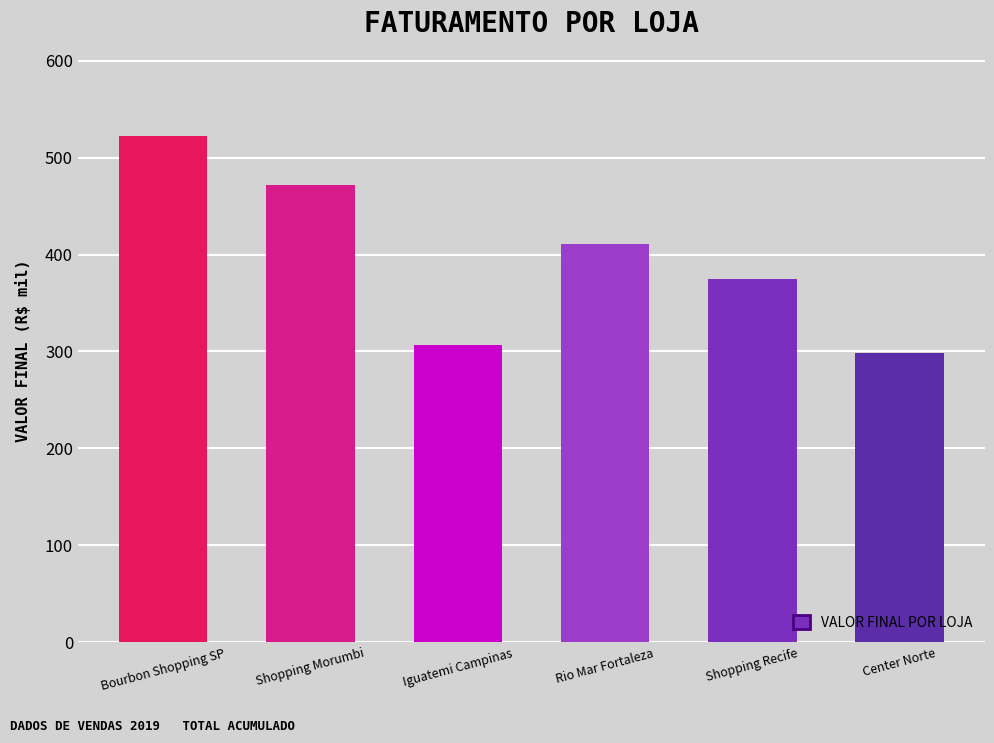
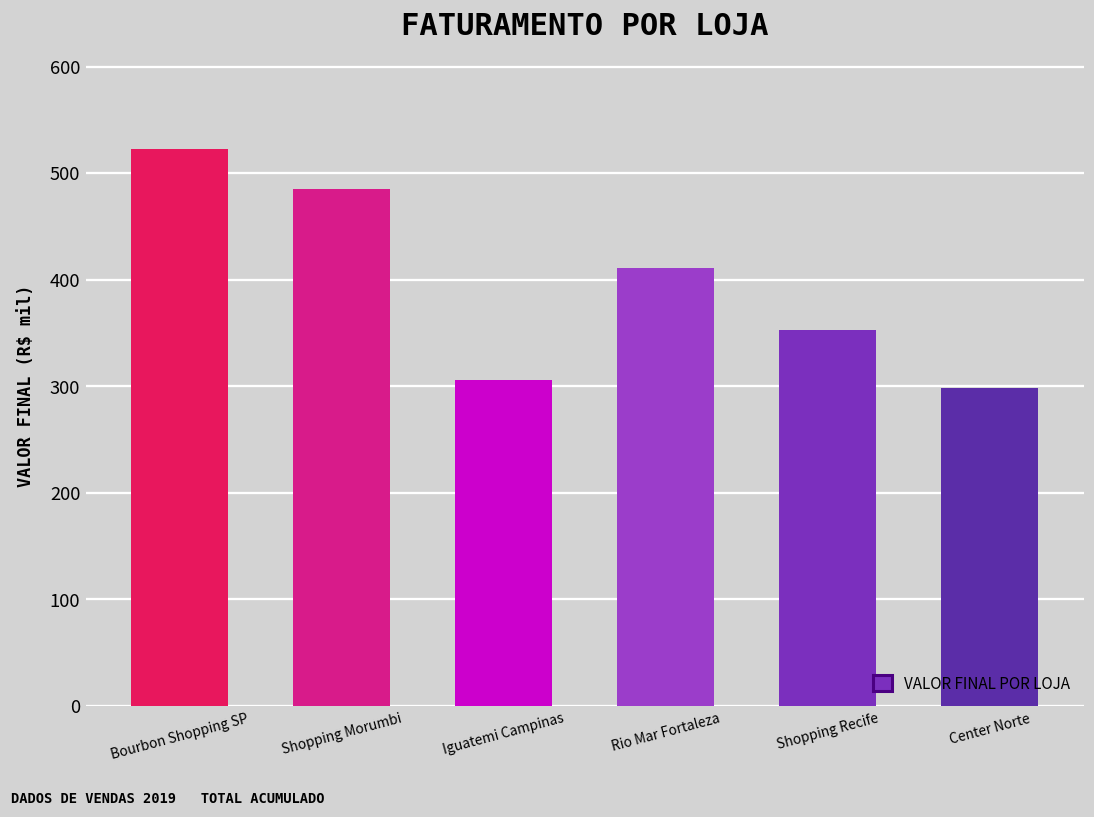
Shopping Morumbi: 470 -> 490
Shopping Recife: 380 -> 350
